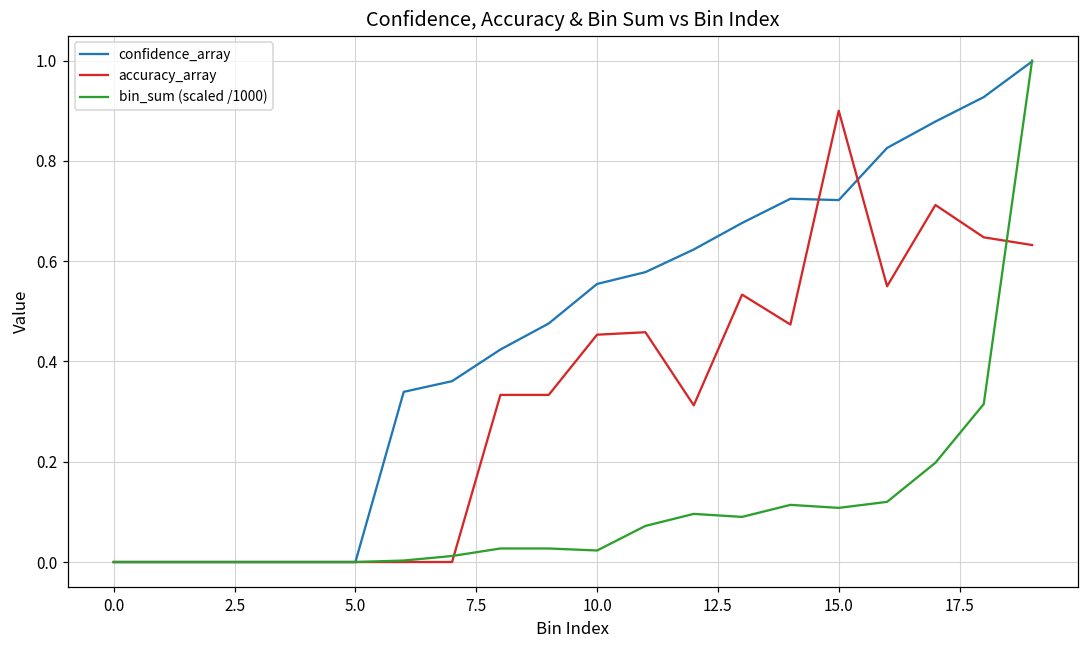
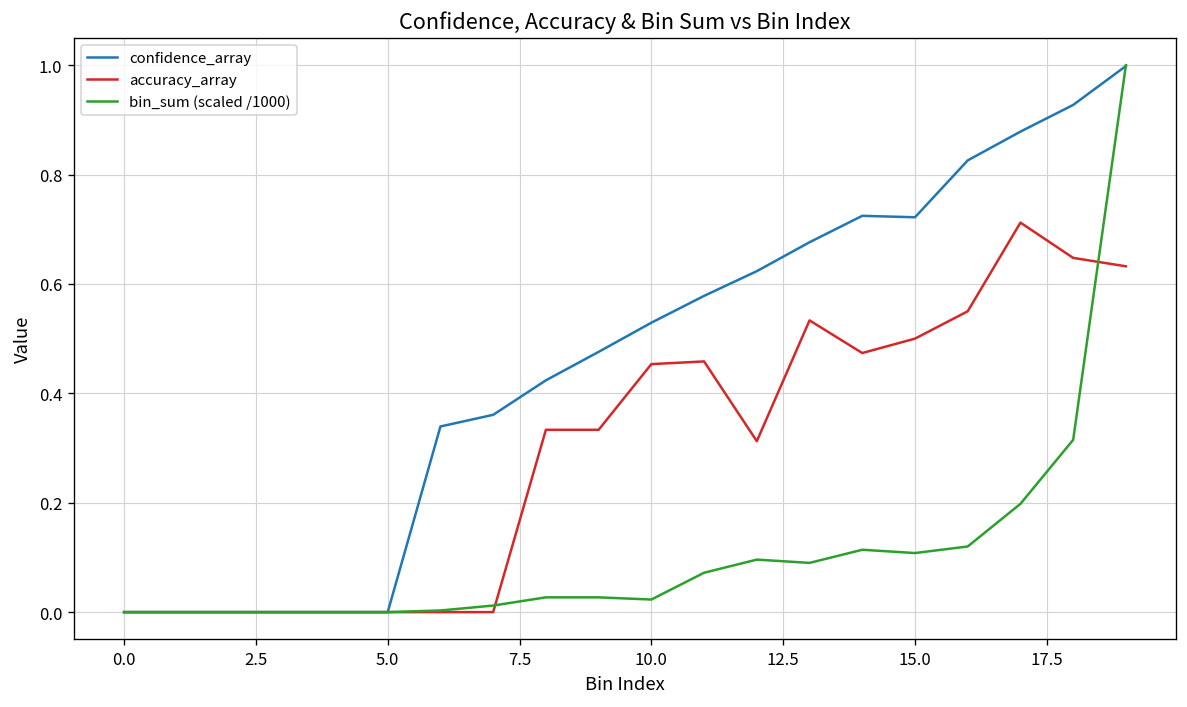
confidence_array, 10.0: 0.55 -> 0.53
accuracy_array, 15.0: 0.9 -> 0.5
